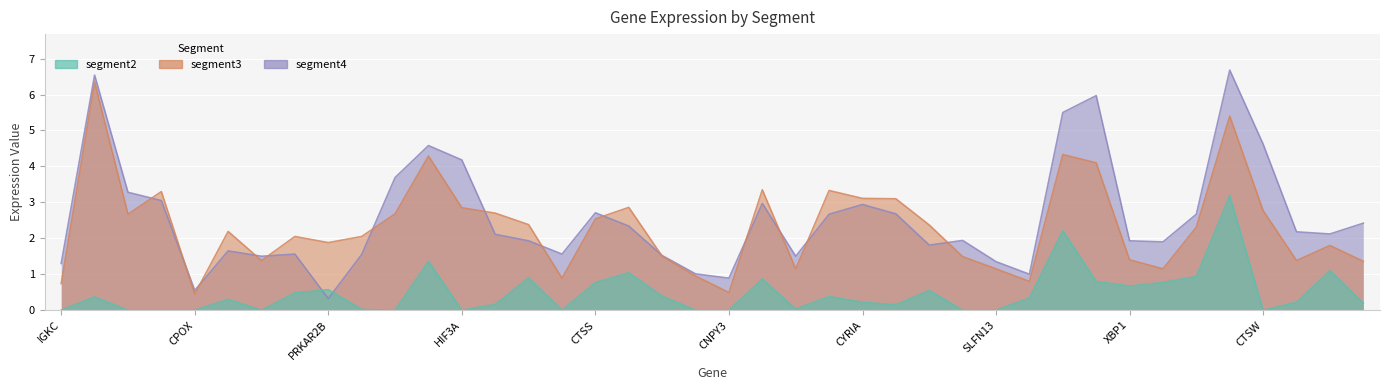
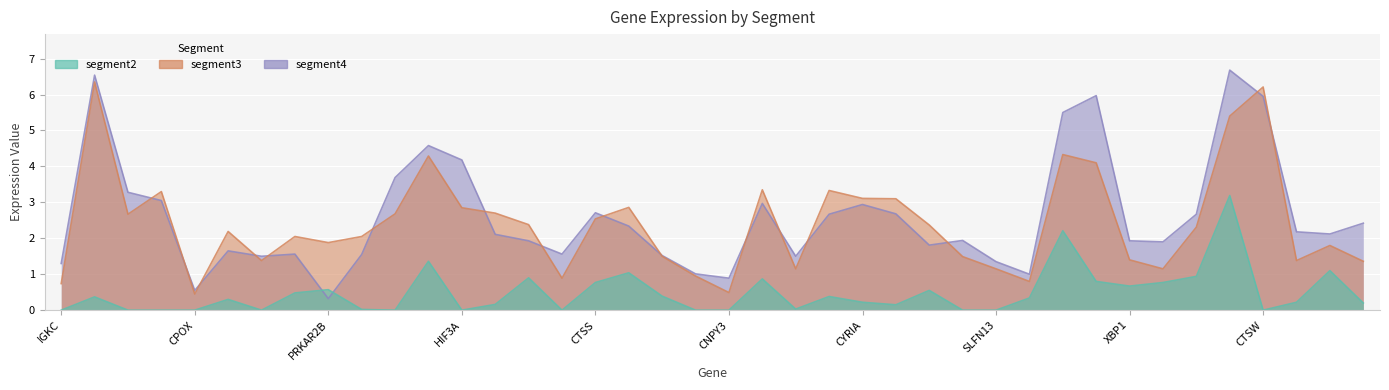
segment4, CTSW: 4.6 -> 6.0
segment3, CTSW: 2.8 -> 6.2
